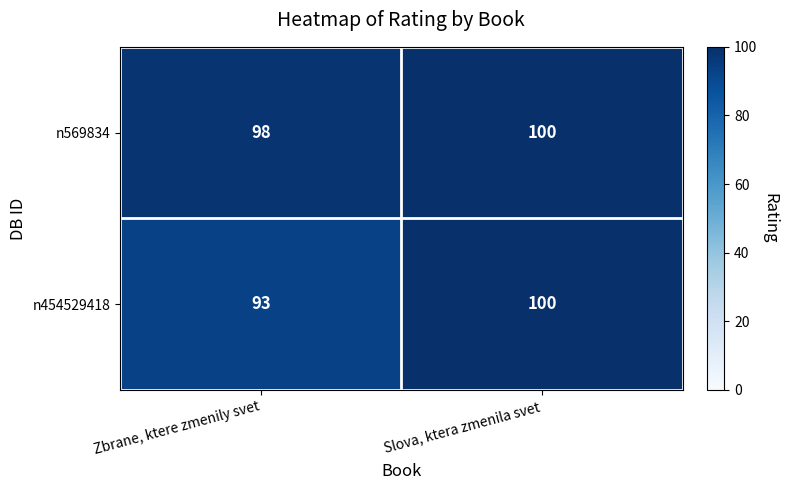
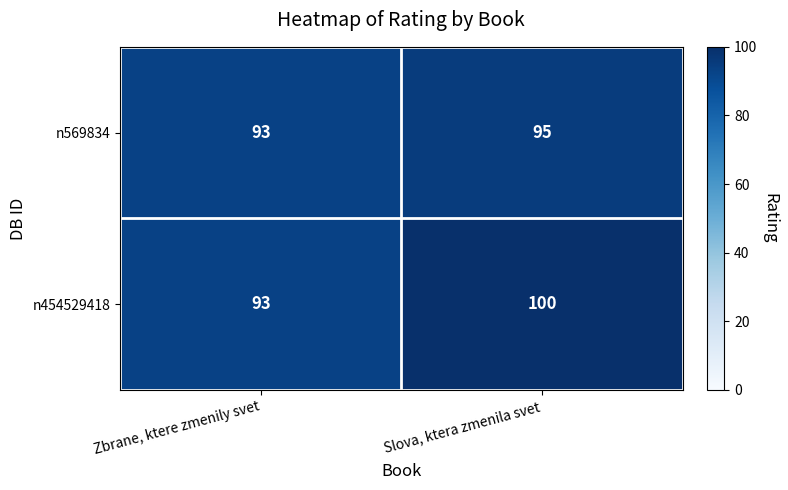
n569834, Zbrane, ktere zmenily svet: 98 -> 93
n569834, Slova, ktera zmenila svet: 100 -> 95
